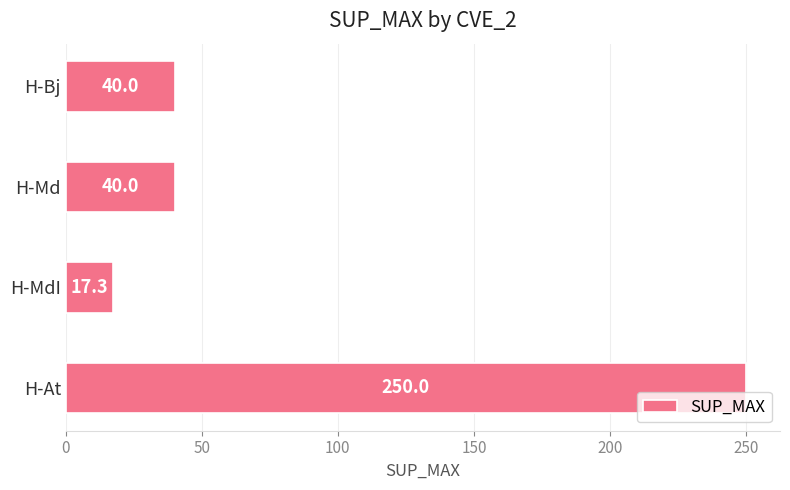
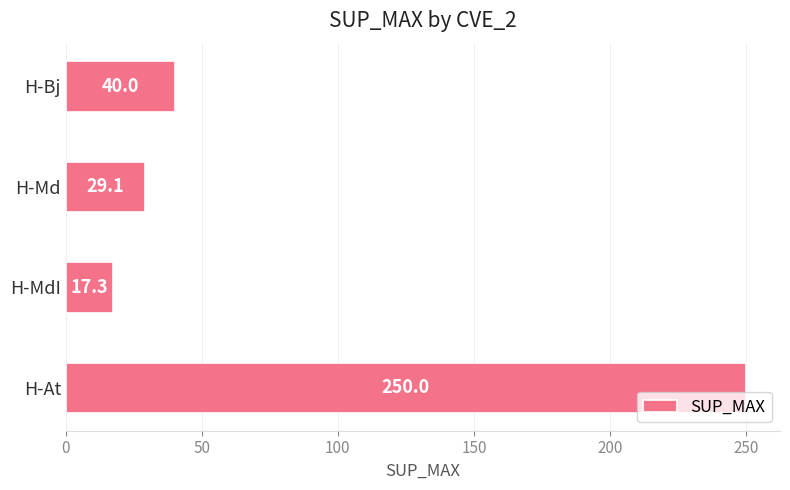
H-Md: 40.0 -> 29.1
